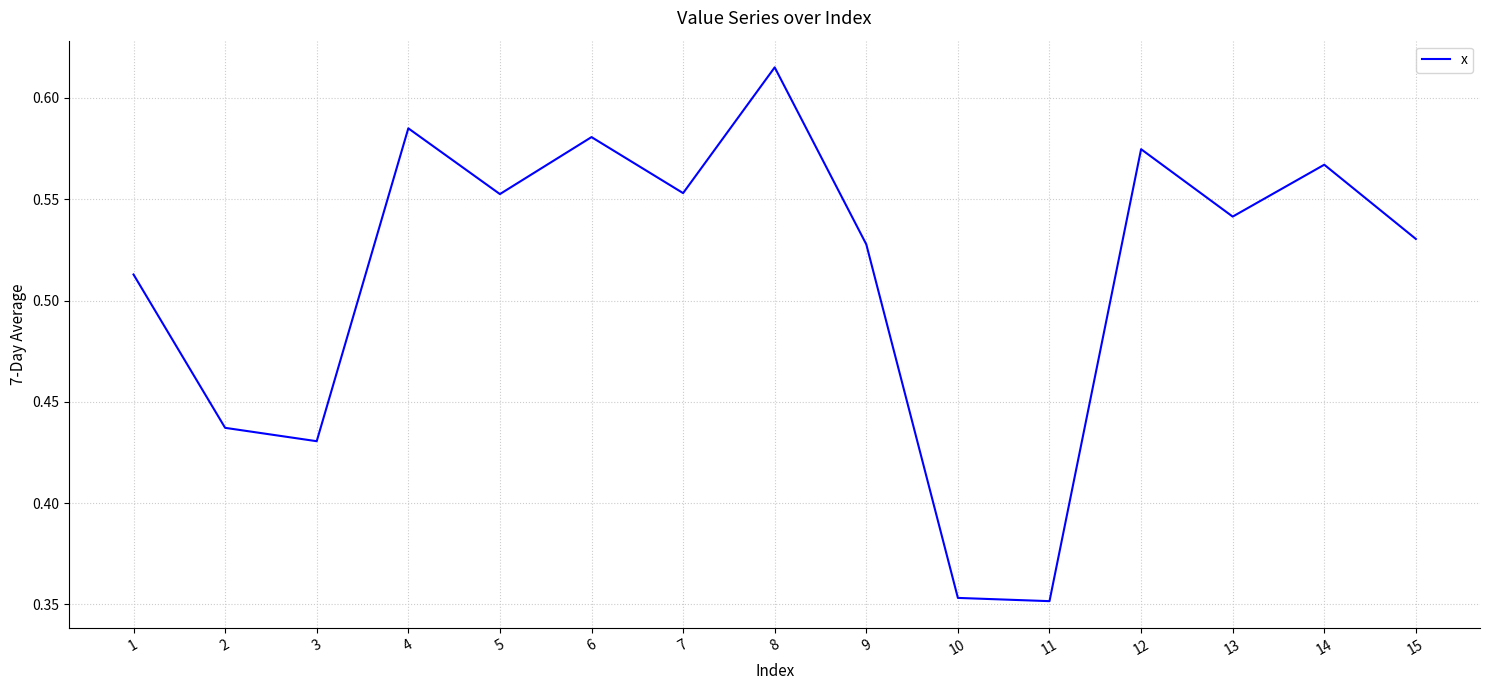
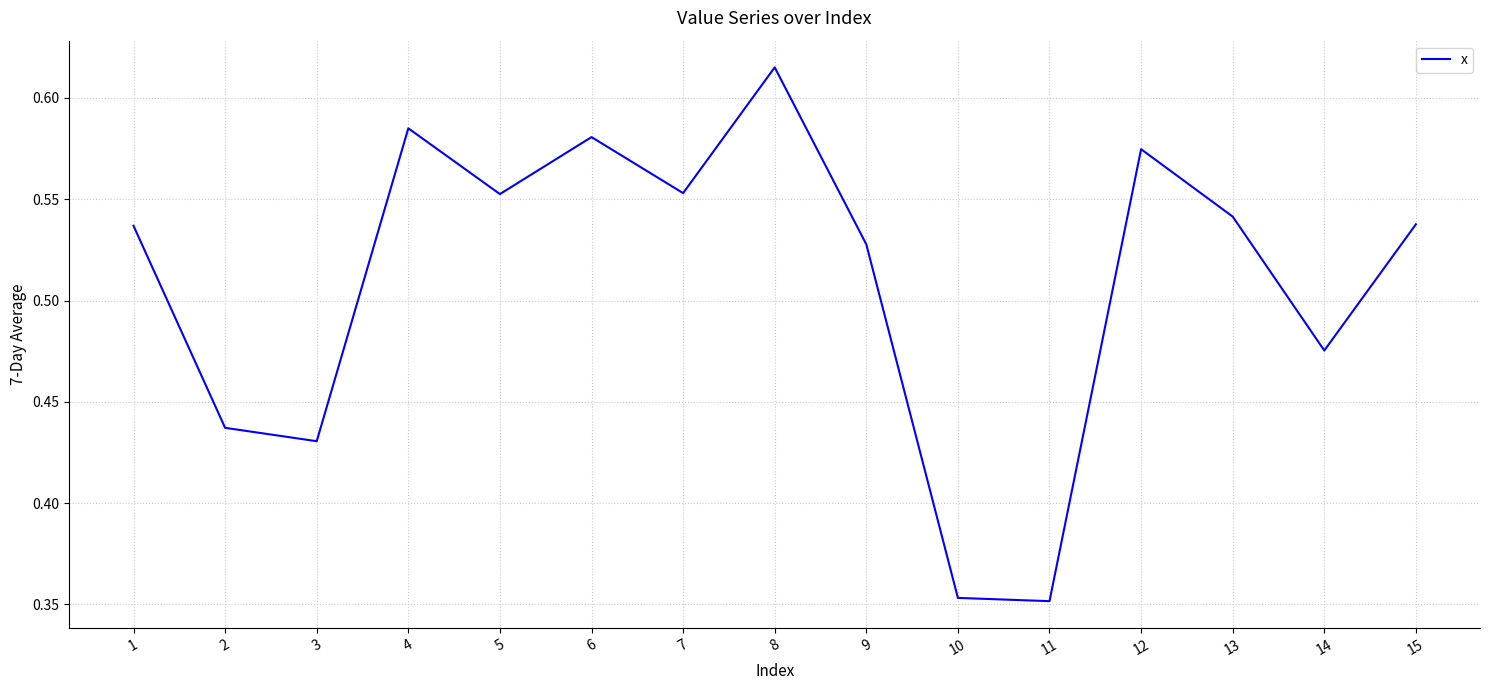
1: 0.513 -> 0.537
14: 0.567 -> 0.475
15: 0.530 -> 0.538
